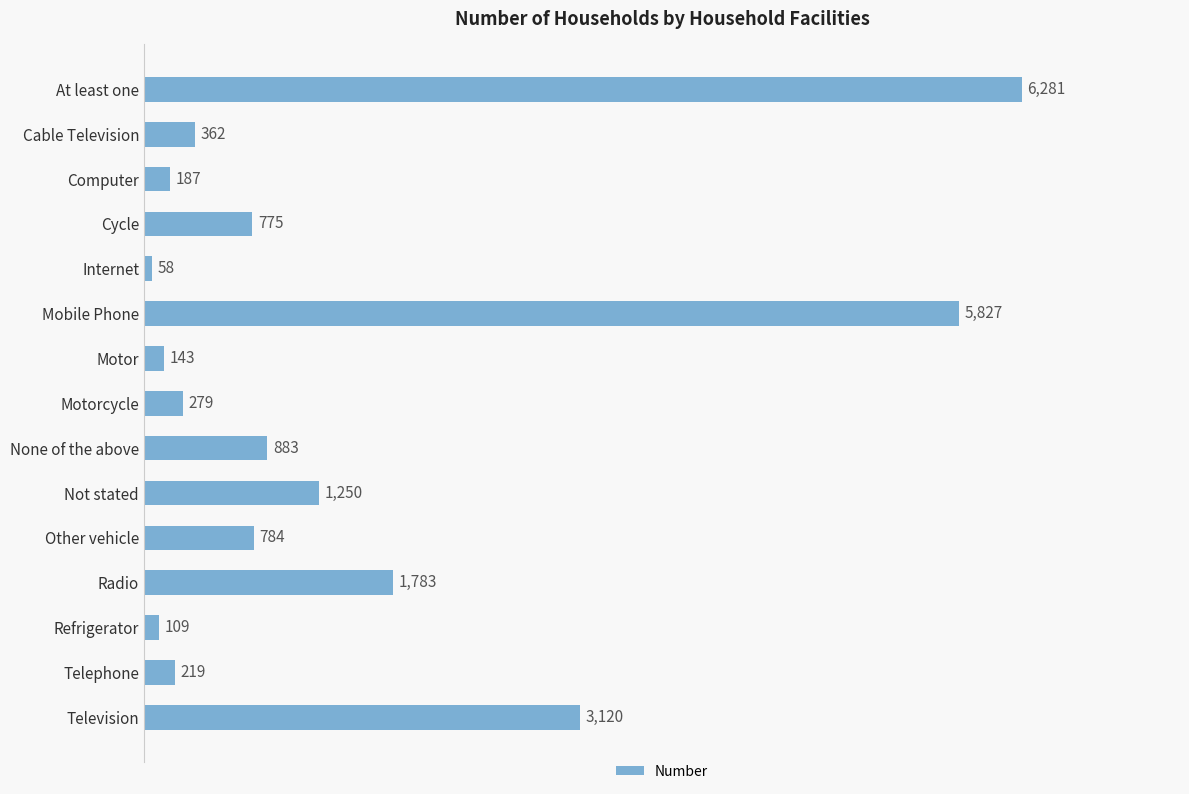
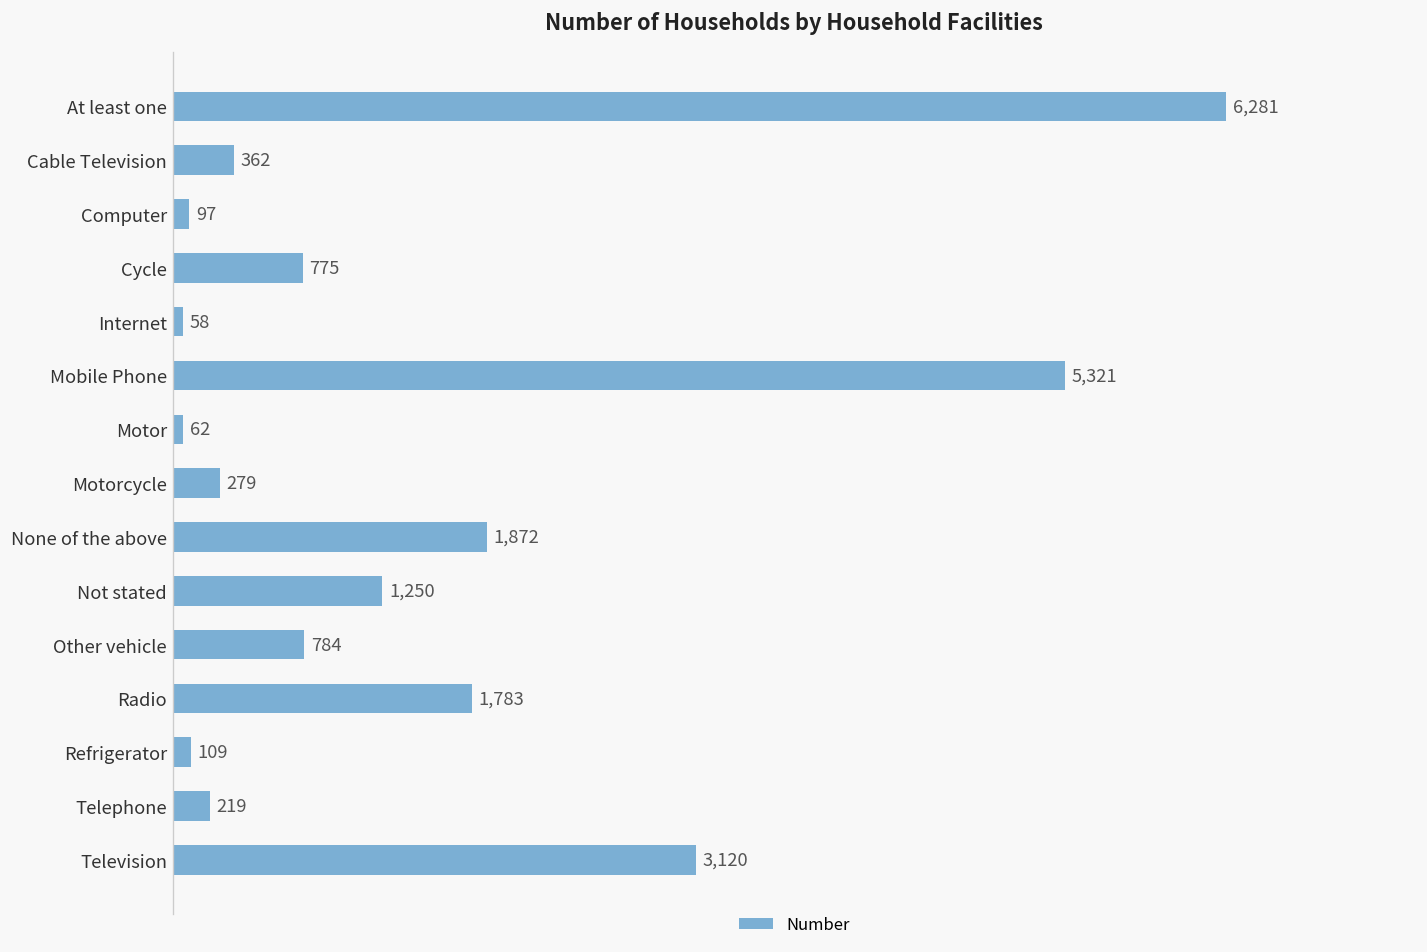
Computer: 187 -> 97
Mobile Phone: 5,827 -> 5,321
Motor: 143 -> 62
None of the above: 883 -> 1,872
